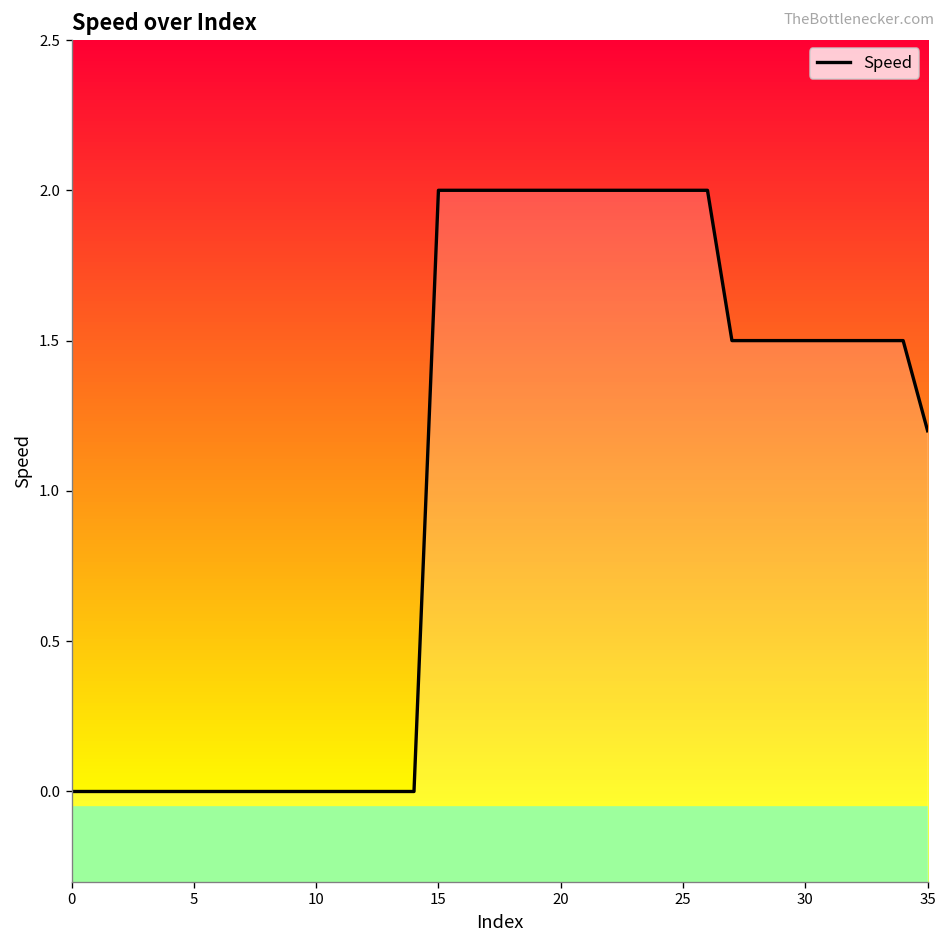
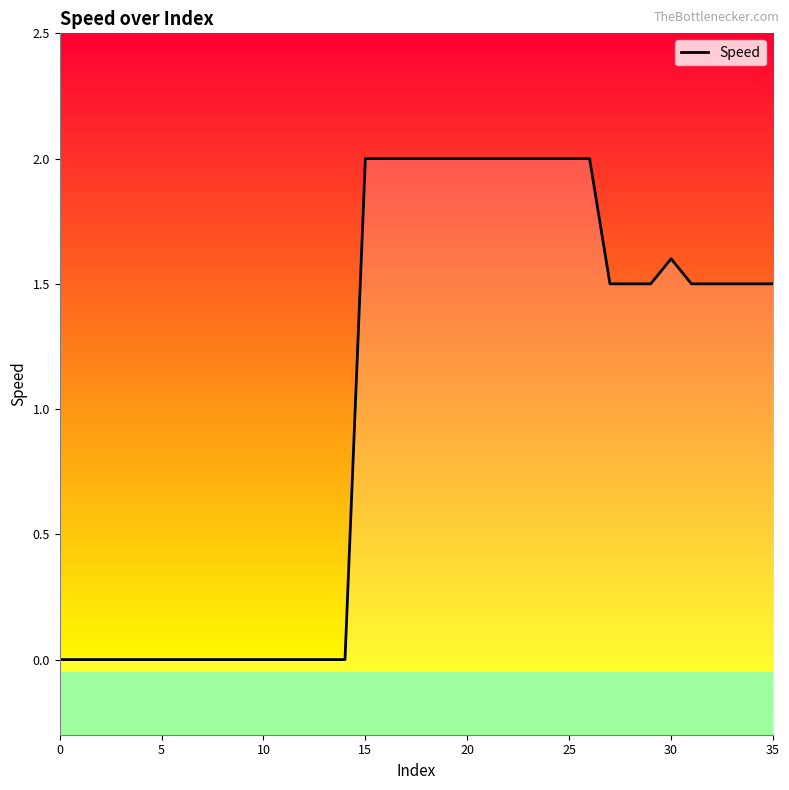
30: 1.5 -> 1.6
35: 1.2 -> 1.5
